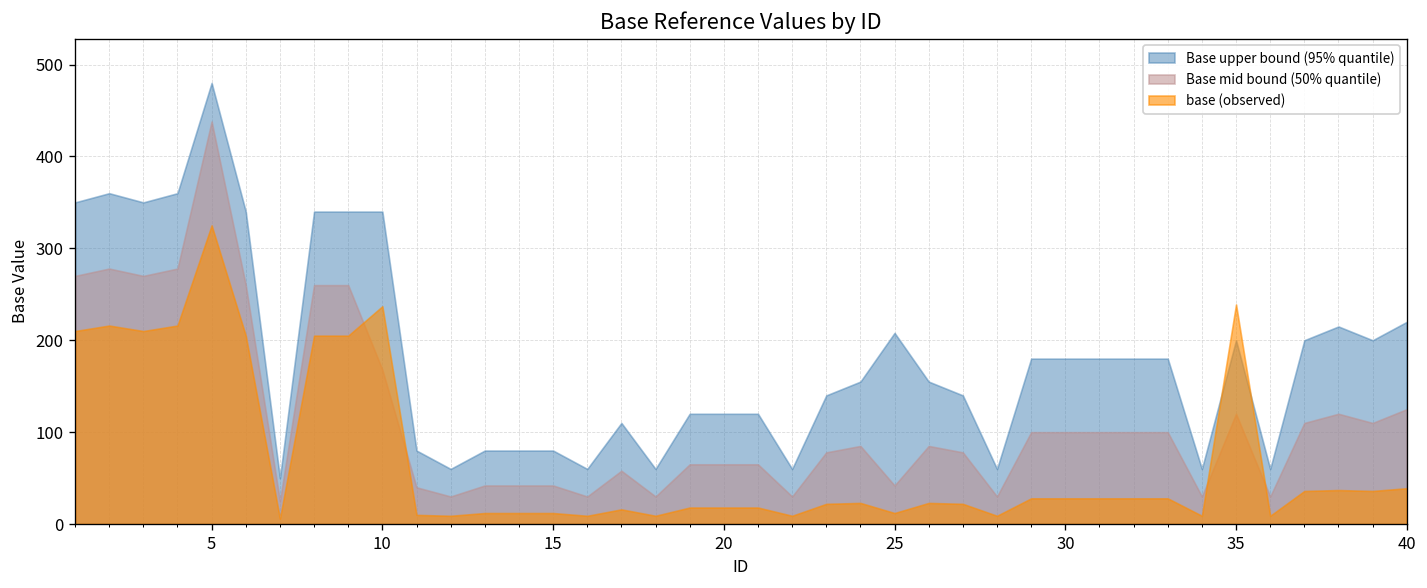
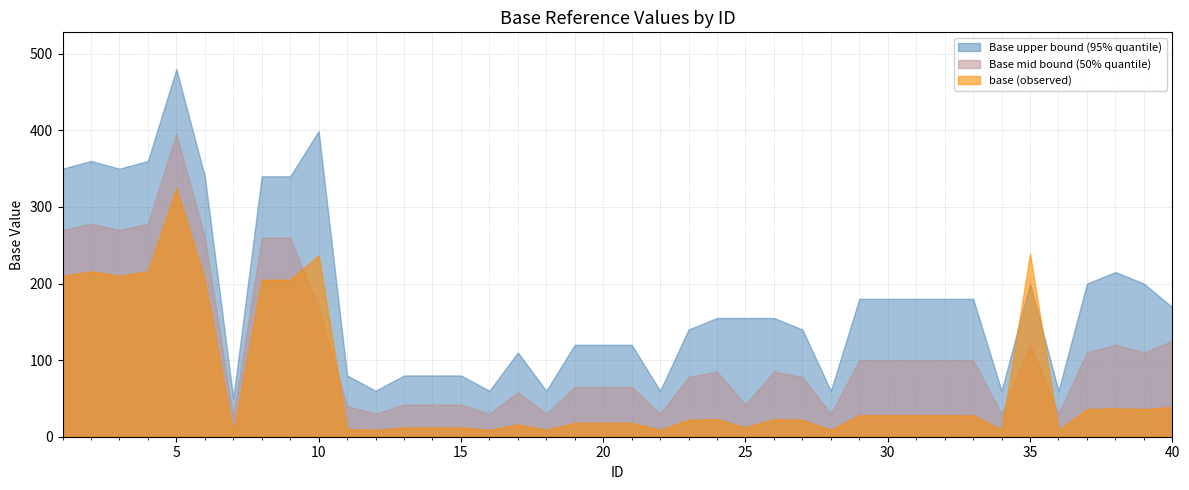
Base mid bound (50% quantile), 5: 440 -> 400
Base upper bound (95% quantile), 10: 340 -> 400
Base upper bound (95% quantile), 25: 210 -> 160
Base upper bound (95% quantile), 40: 220 -> 170
